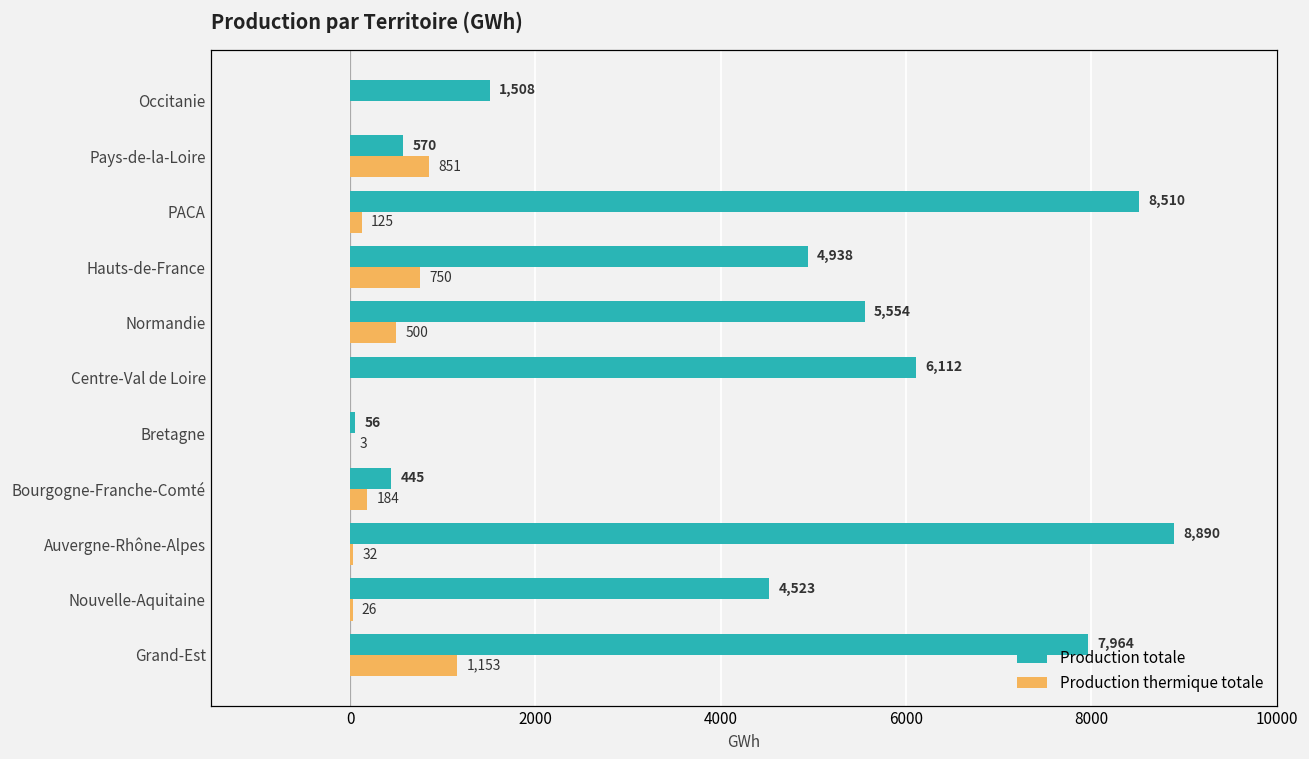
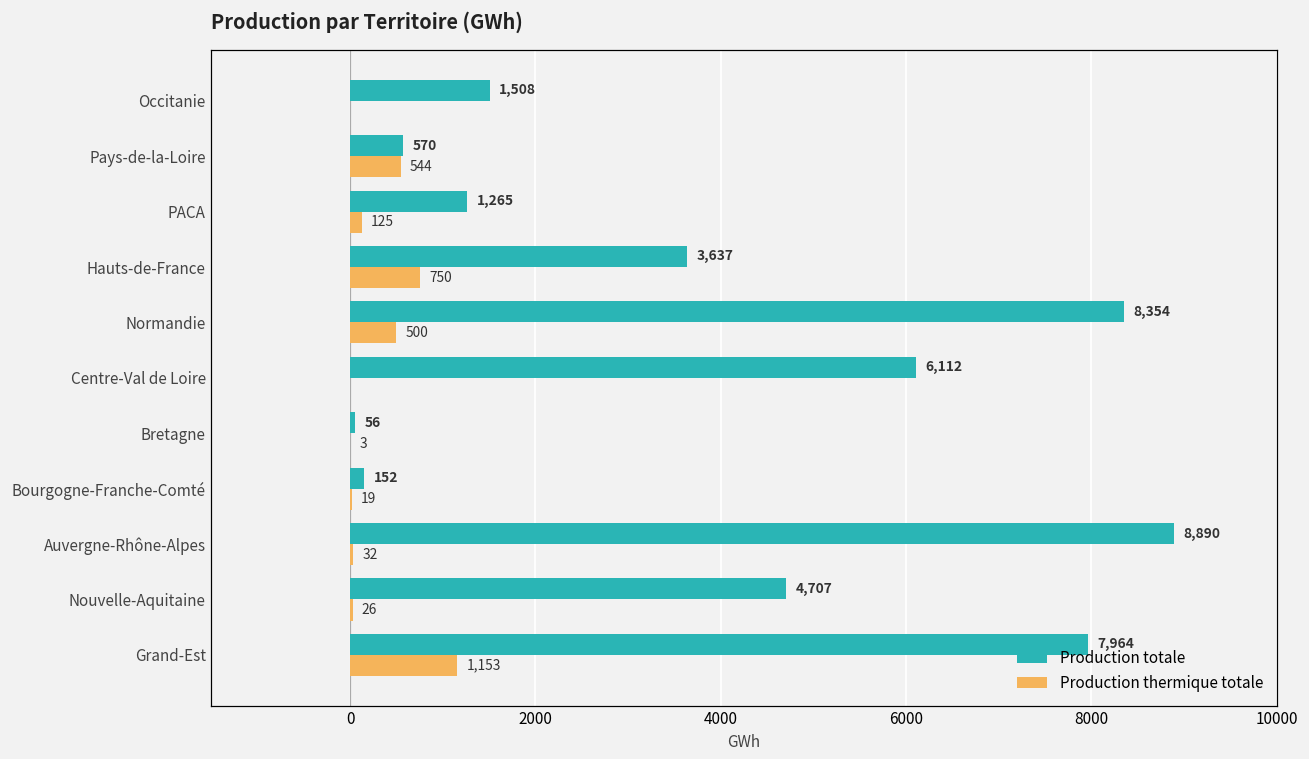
Production thermique totale, Pays-de-la-Loire: 851 -> 544
Production totale, PACA: 8,510 -> 1,265
Production totale, Hauts-de-France: 4,938 -> 3,637
Production totale, Normandie: 5,554 -> 8,354
Production totale, Bourgogne-Franche-Comté: 445 -> 152
Production thermique totale, Bourgogne-Franche-Comté: 184 -> 19
Production totale, Nouvelle-Aquitaine: 4,523 -> 4,707
